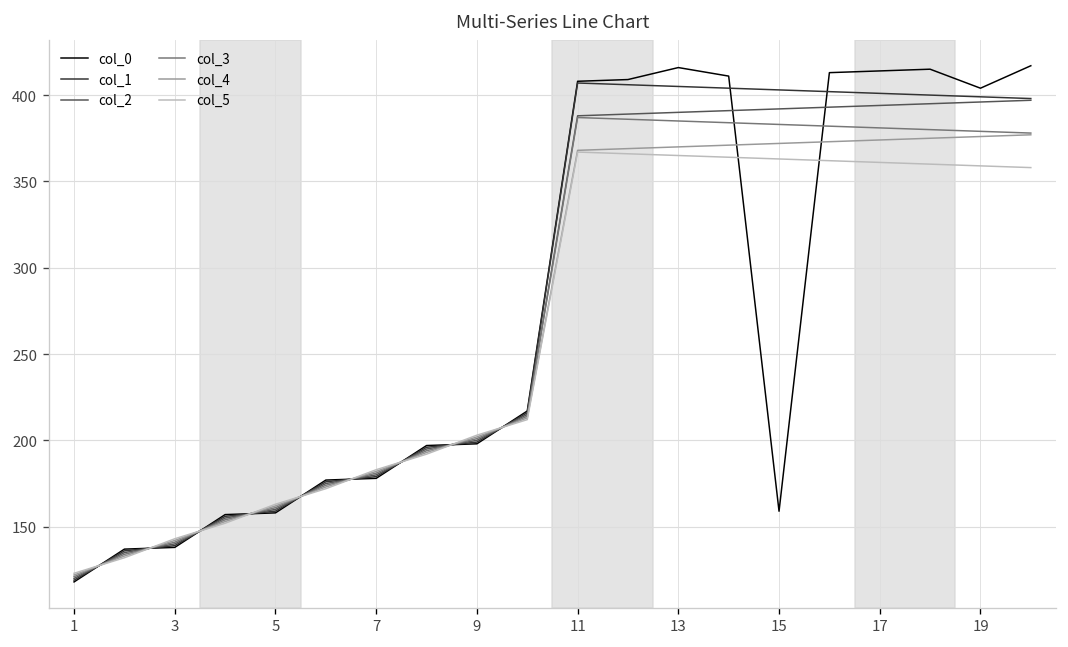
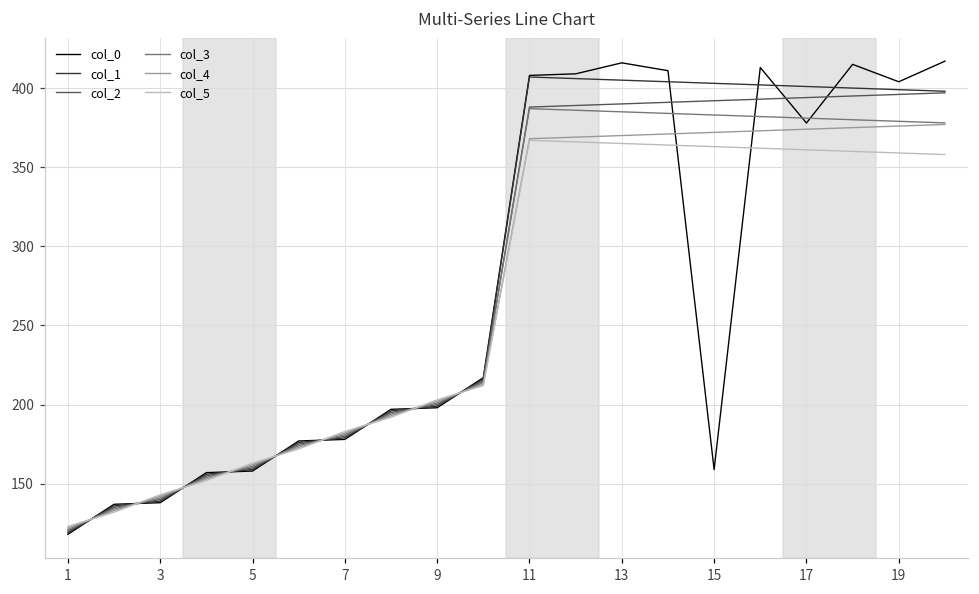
col_0, 17: 414 -> 378
